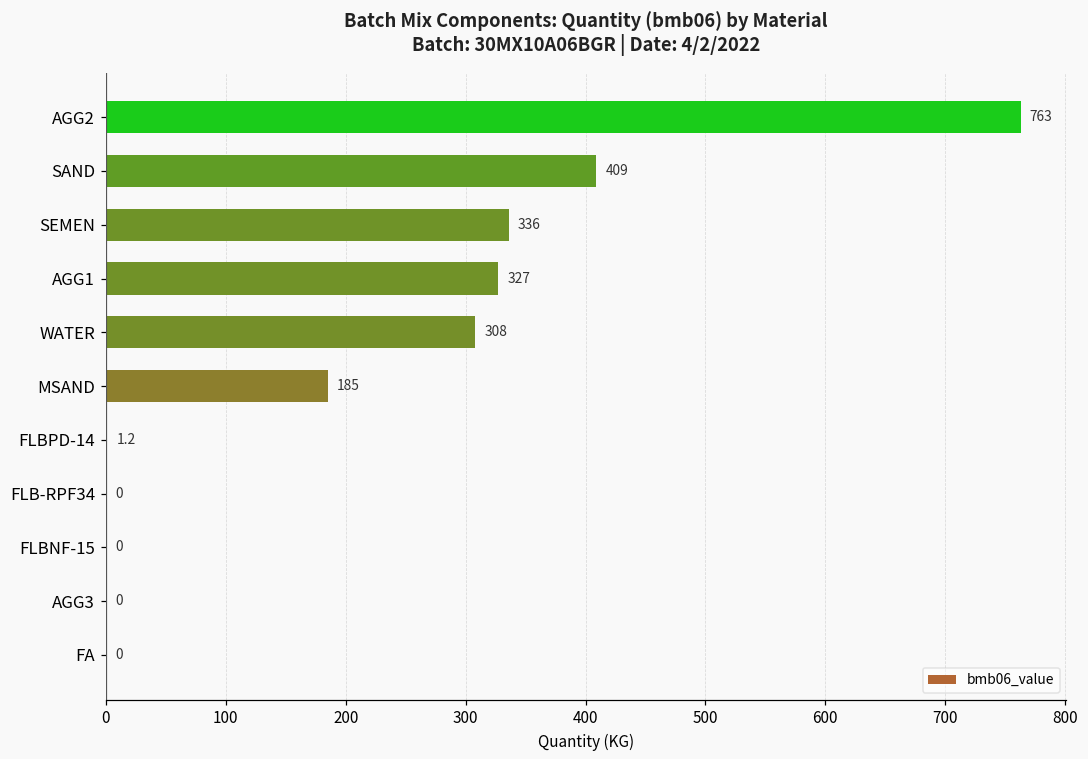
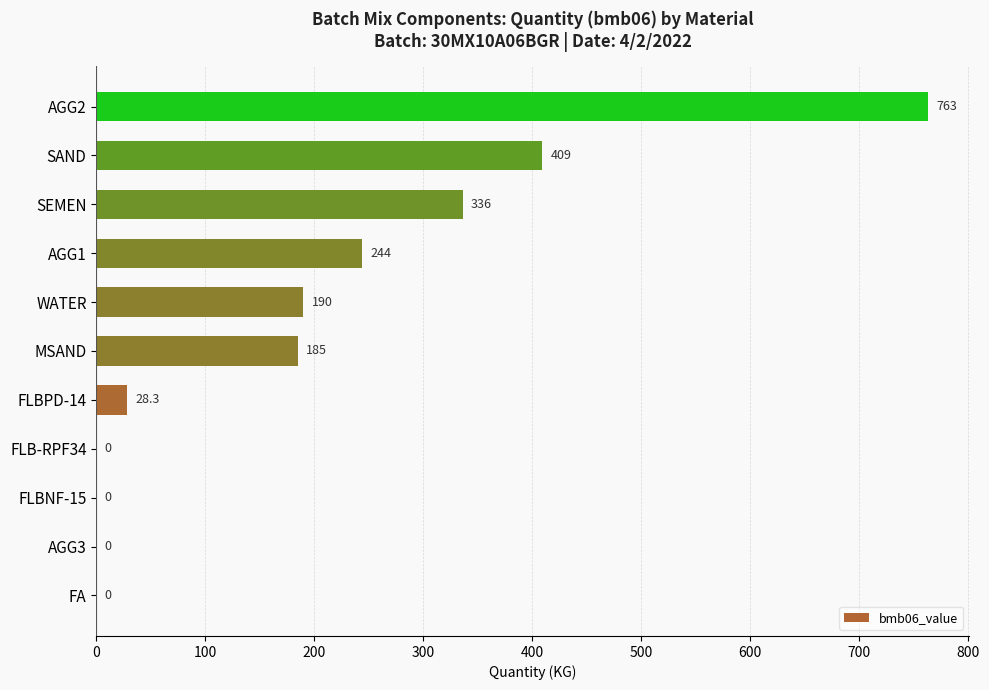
AGG1: 327 -> 244
WATER: 308 -> 190
FLBPD-14: 1.2 -> 28.3
